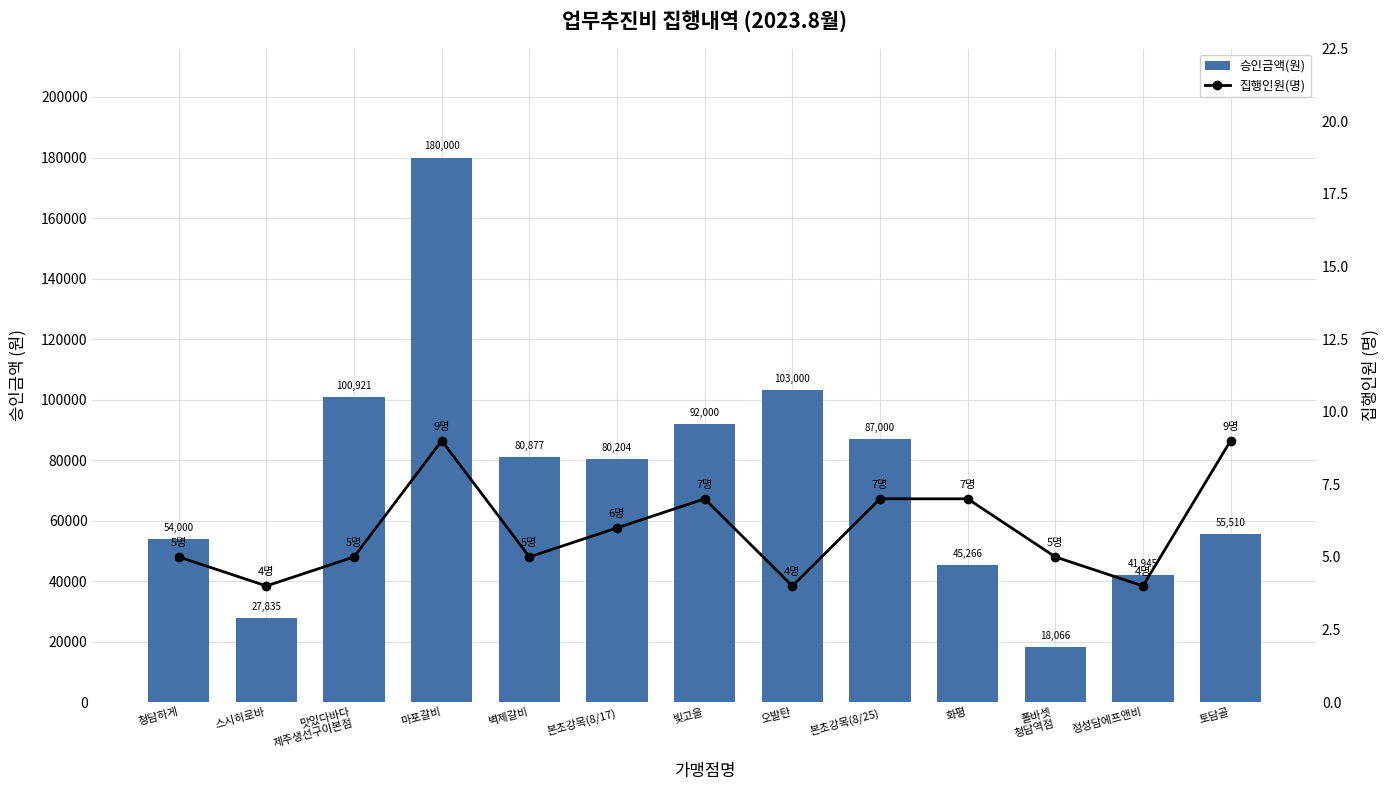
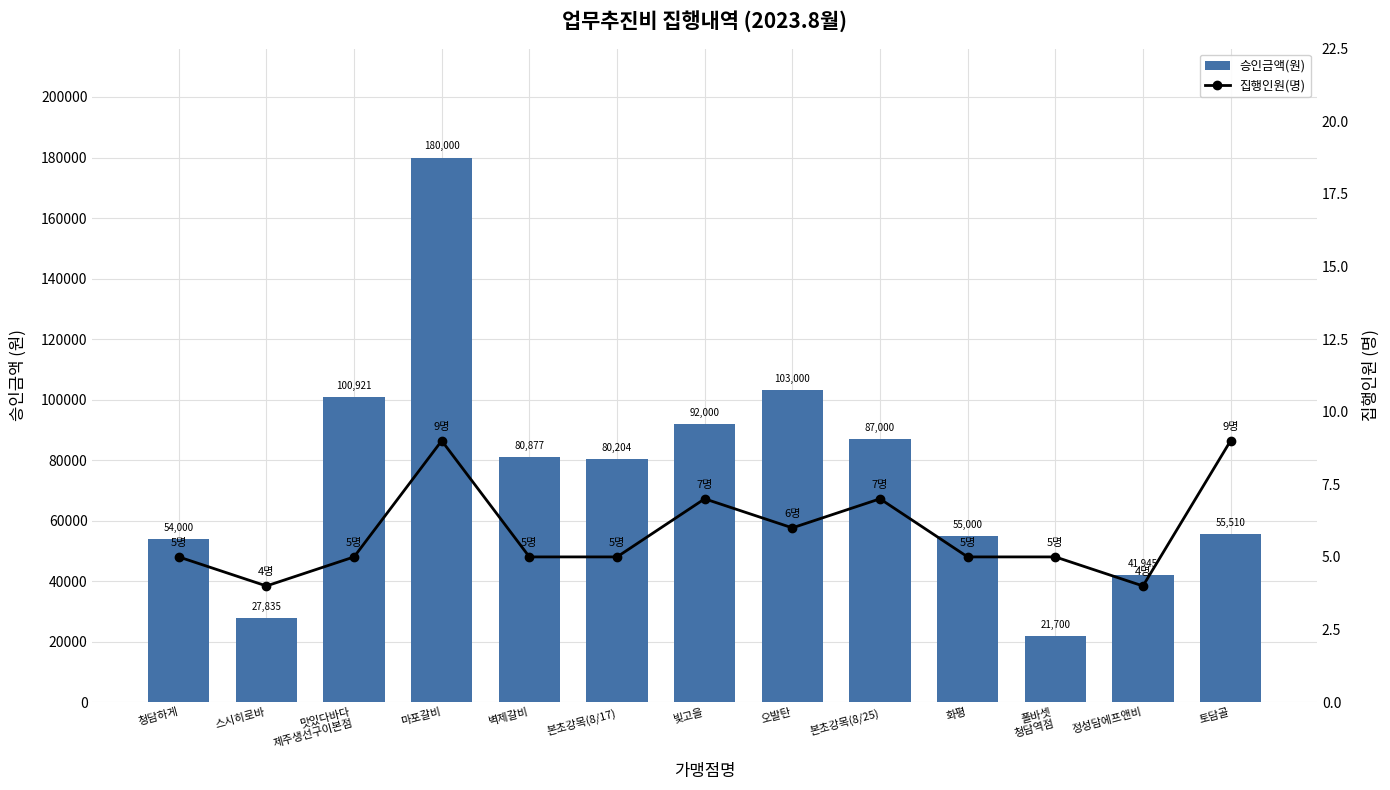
승인금액(원), 화평: 45,266 -> 55,000
승인금액(원), 폴바셋 청담역점: 18,066 -> 21,700
집행인원(명), 본초강목(8/17): 6명 -> 5명
집행인원(명), 오발탄: 4명 -> 6명
집행인원(명), 화평: 7명 -> 5명
